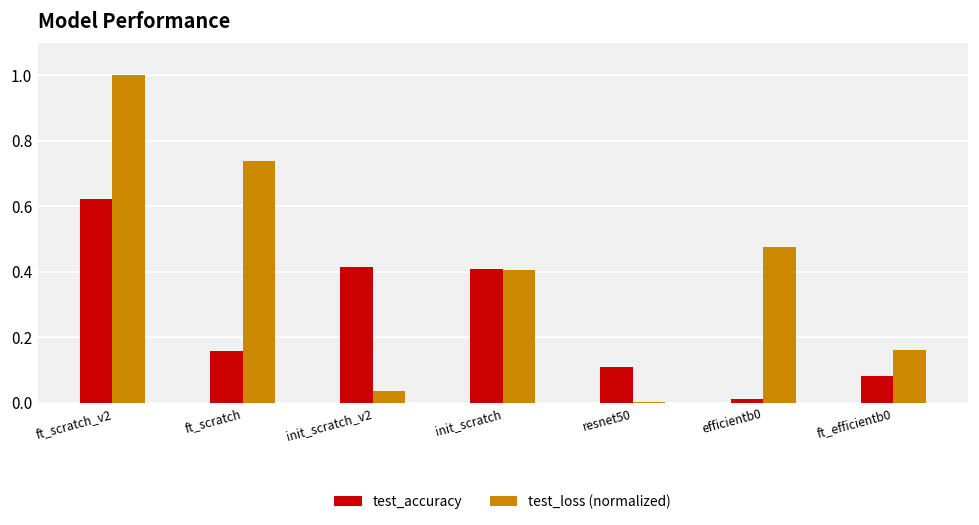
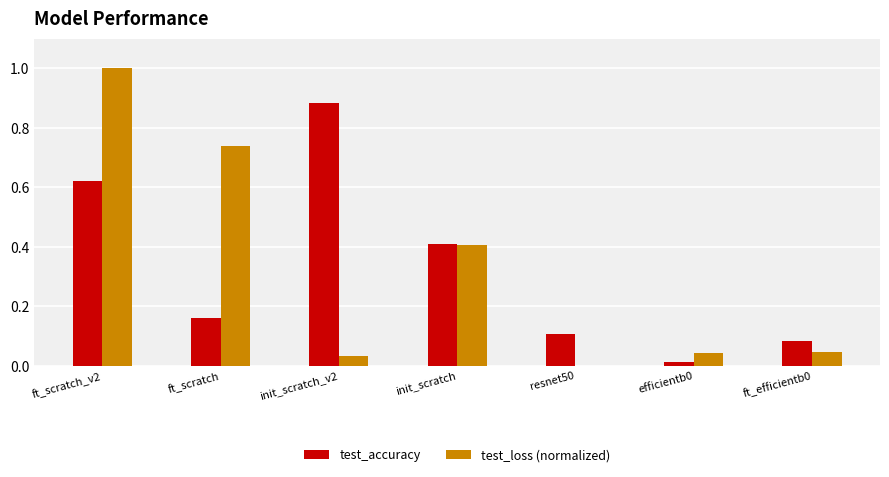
test_accuracy, init_scratch_v2: 0.41 -> 0.88
test_loss (normalized), efficientb0: 0.48 -> 0.04
test_loss (normalized), ft_efficientb0: 0.16 -> 0.05
